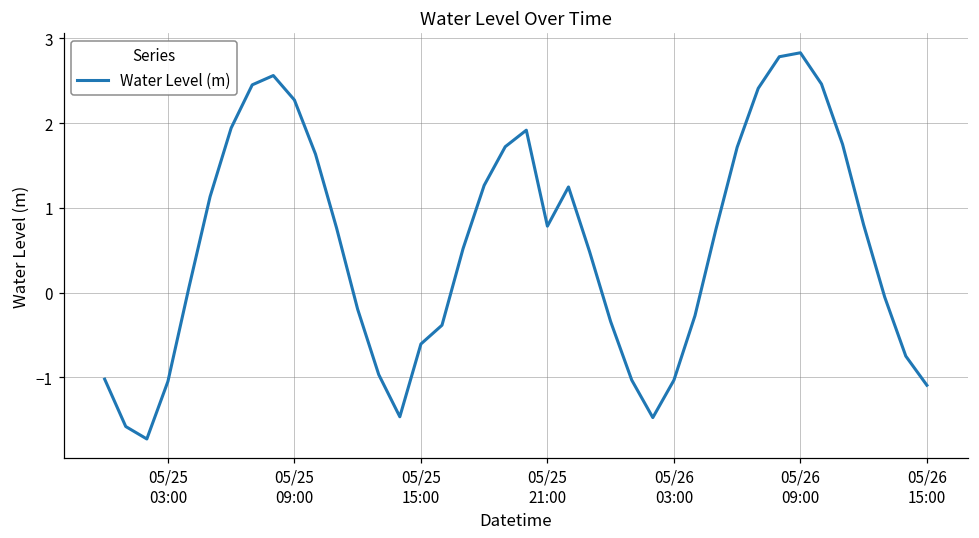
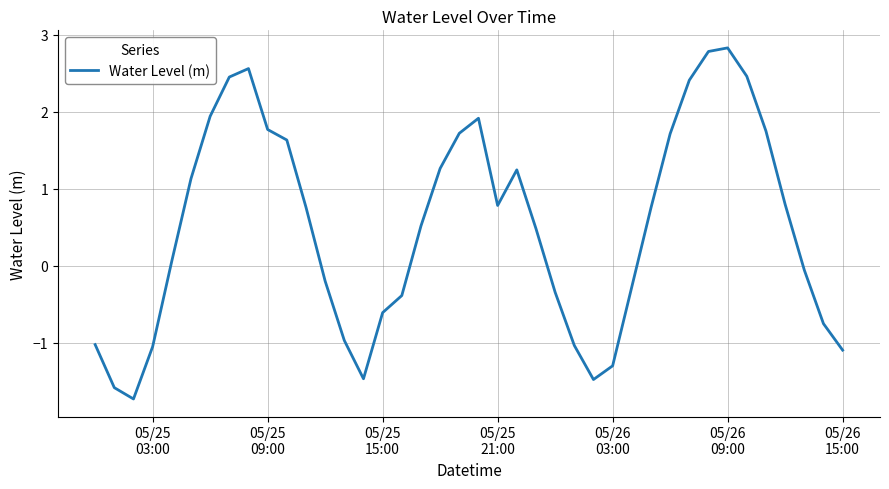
05/25 09:00: 2.3 -> 1.8
05/26 03:00: -1.0 -> -1.3
